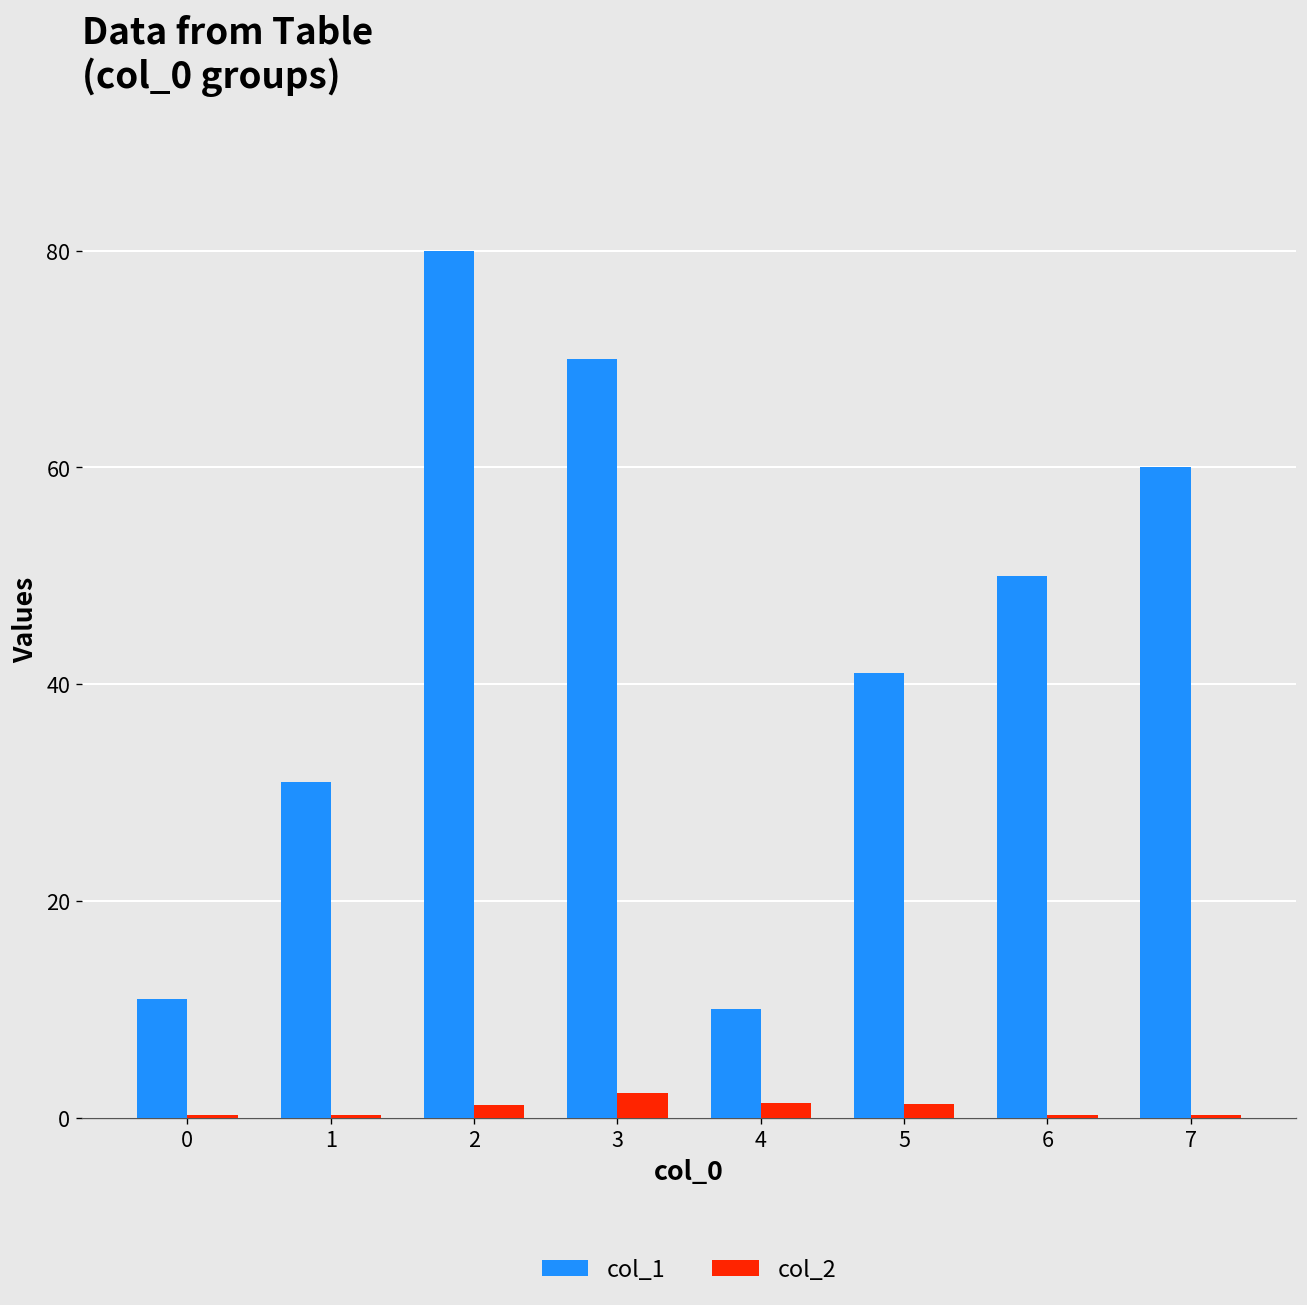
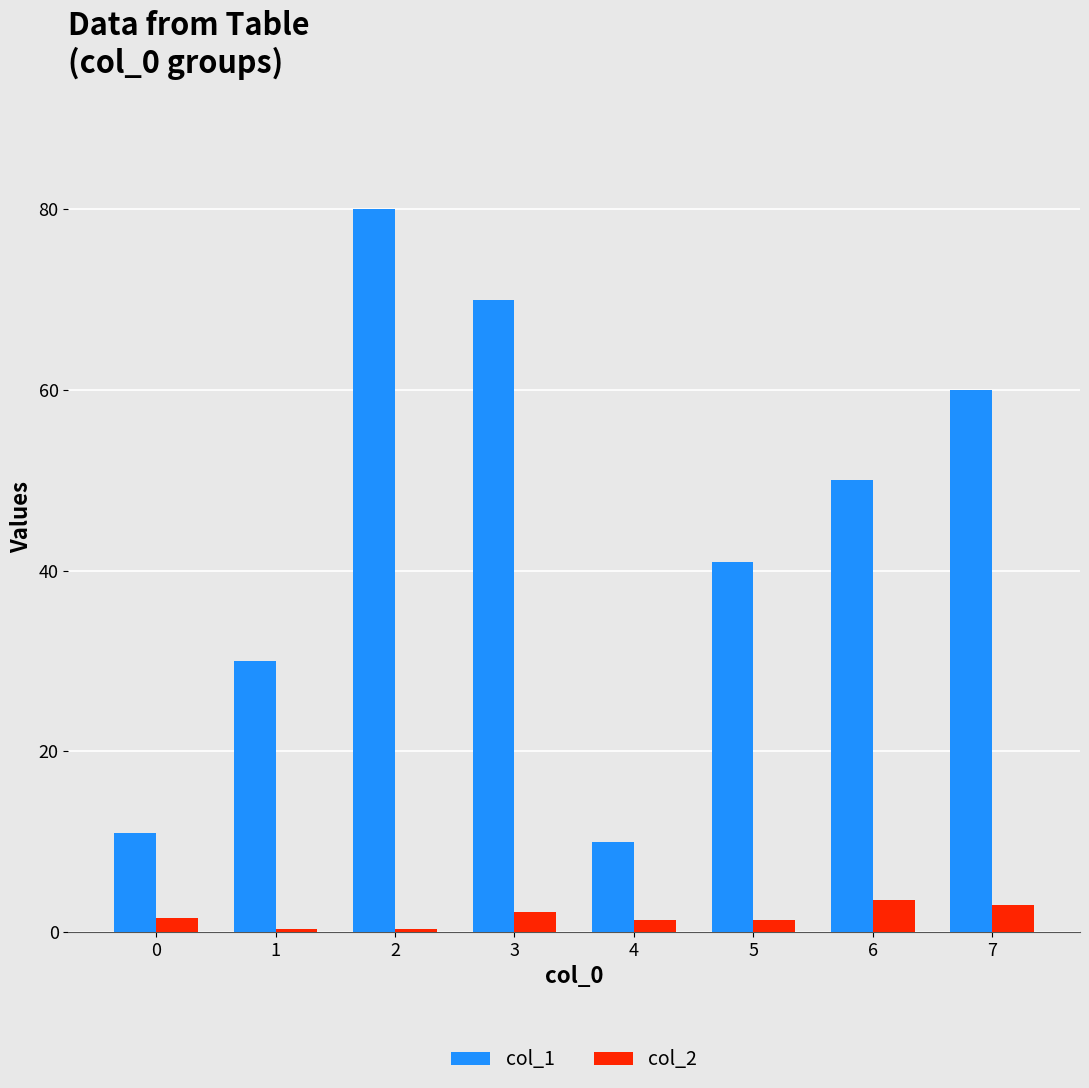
col_2, 0: 0 -> 2
col_1, 1: 31 -> 30
col_2, 2: 1 -> 0
col_2, 6: 0 -> 3
col_2, 7: 0 -> 3
